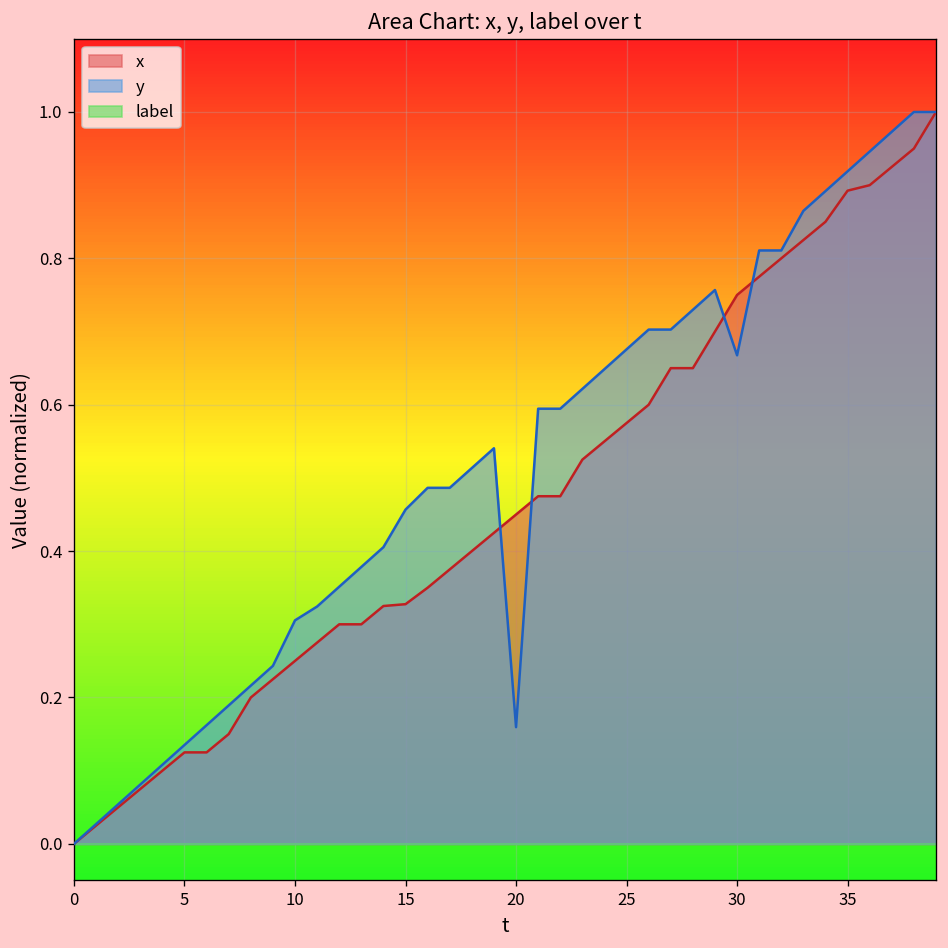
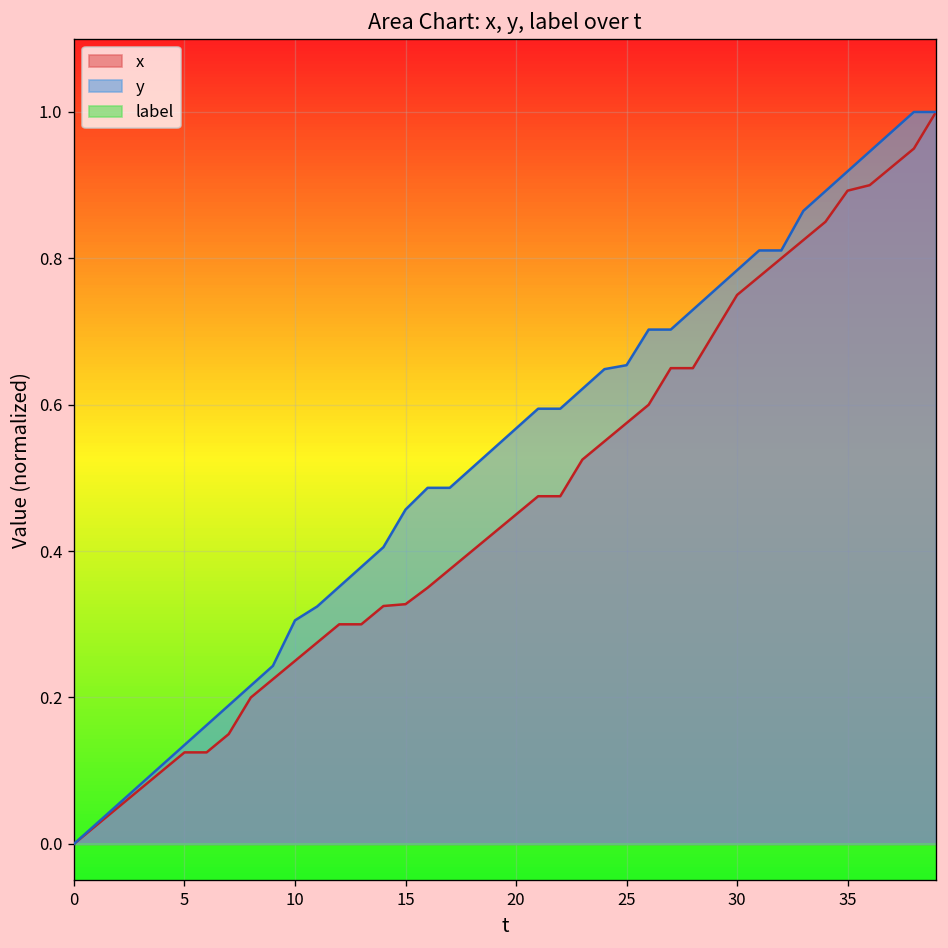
y, 20: 0.16 -> 0.57
y, 25: 0.68 -> 0.65
y, 30: 0.67 -> 0.78
